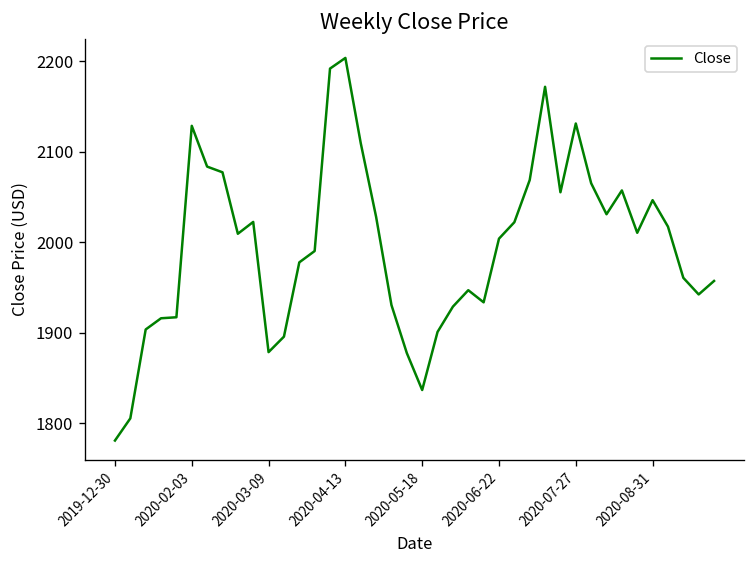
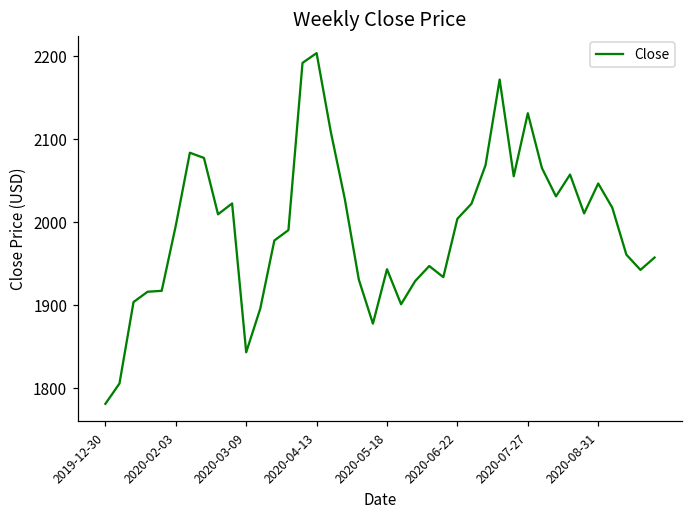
2020-02-03: 2130 -> 2000
2020-03-09: 1880 -> 1840
2020-05-18: 1840 -> 1940
